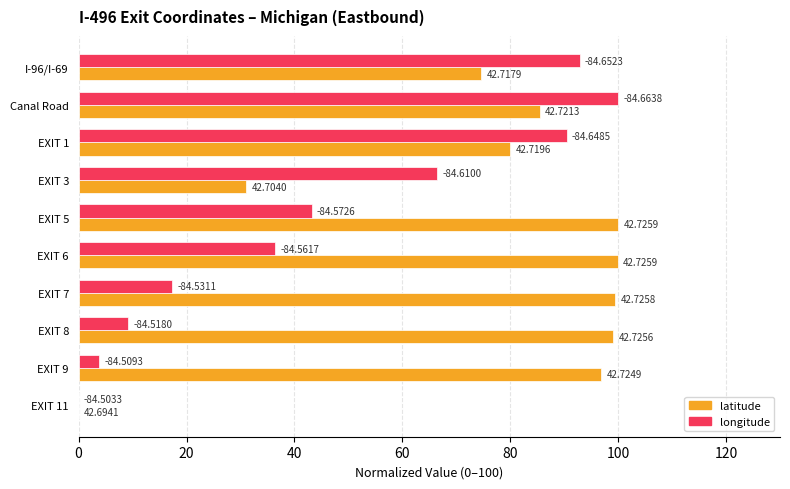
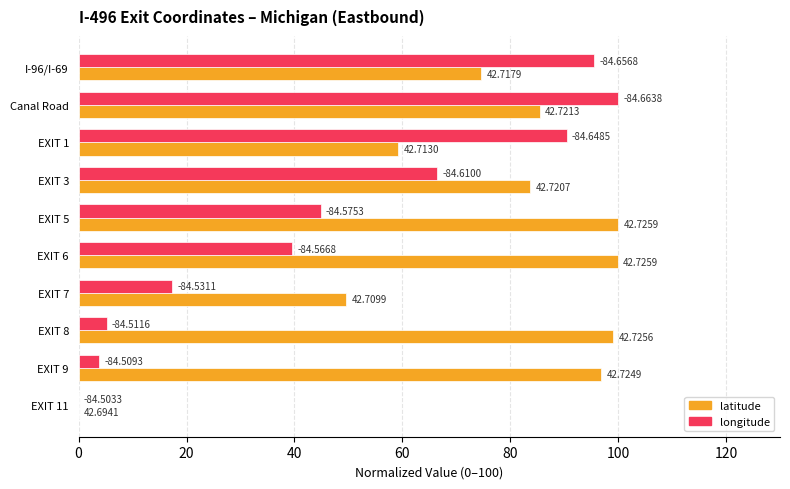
longitude, I-96/I-69: -84.6523 -> -84.6568
latitude, EXIT 1: 42.7196 -> 42.7130
latitude, EXIT 3: 42.7040 -> 42.7207
longitude, EXIT 5: -84.5726 -> -84.5753
longitude, EXIT 6: -84.5617 -> -84.5668
latitude, EXIT 7: 42.7258 -> 42.7099
longitude, EXIT 8: -84.5180 -> -84.5116
